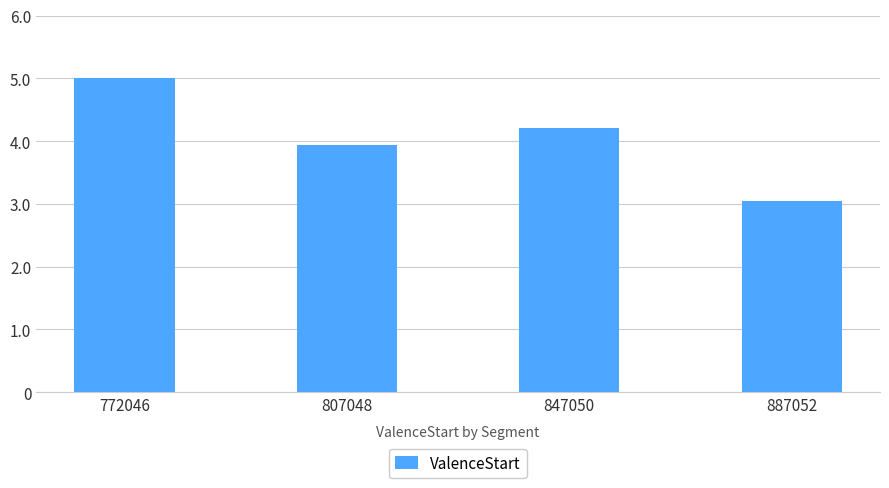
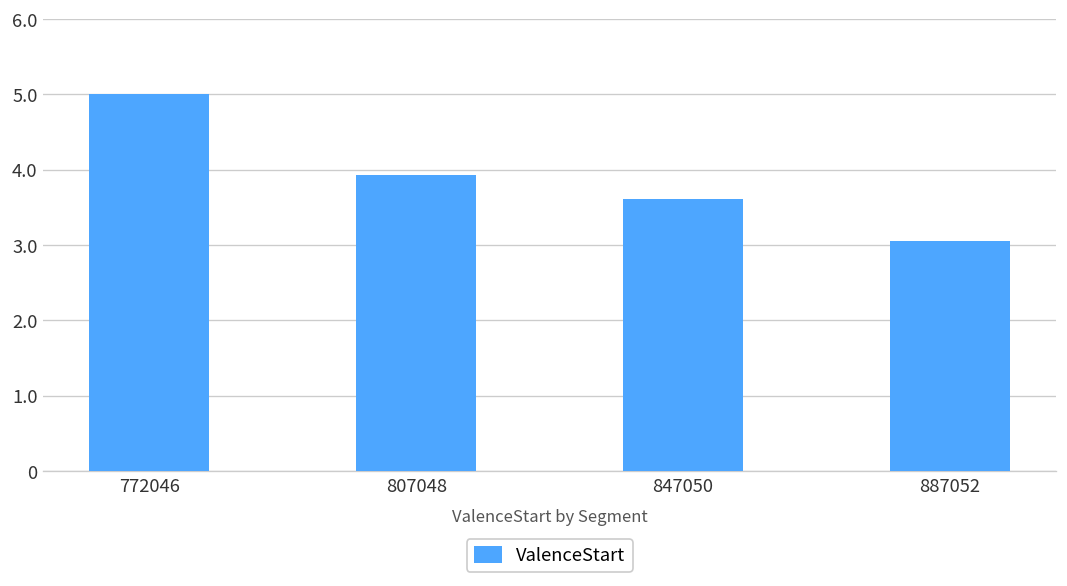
847050: 4.2 -> 3.6
